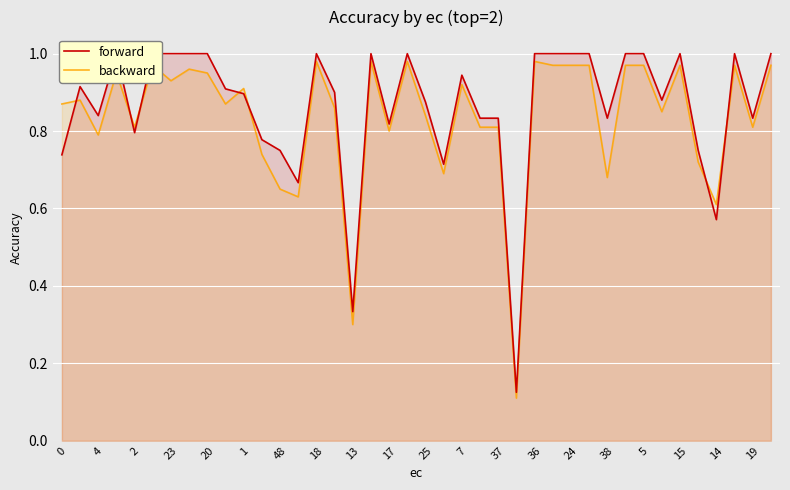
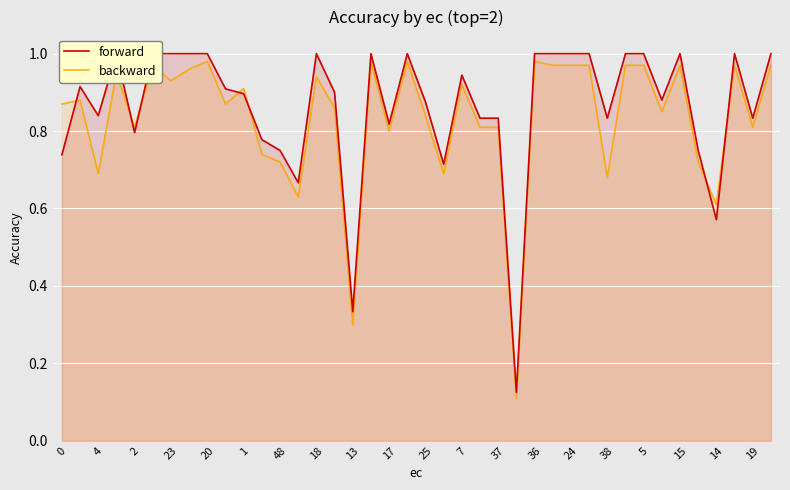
backward, 4: 0.79 -> 0.69
backward, 20: 0.95 -> 0.98
backward, 48: 0.65 -> 0.72
backward, 18: 0.98 -> 0.94
